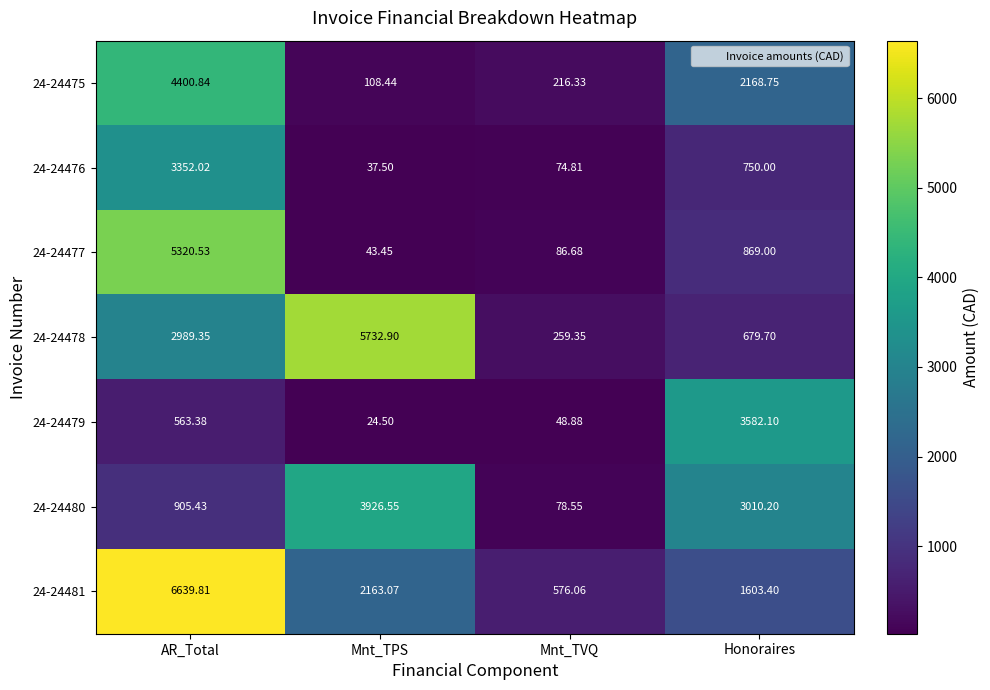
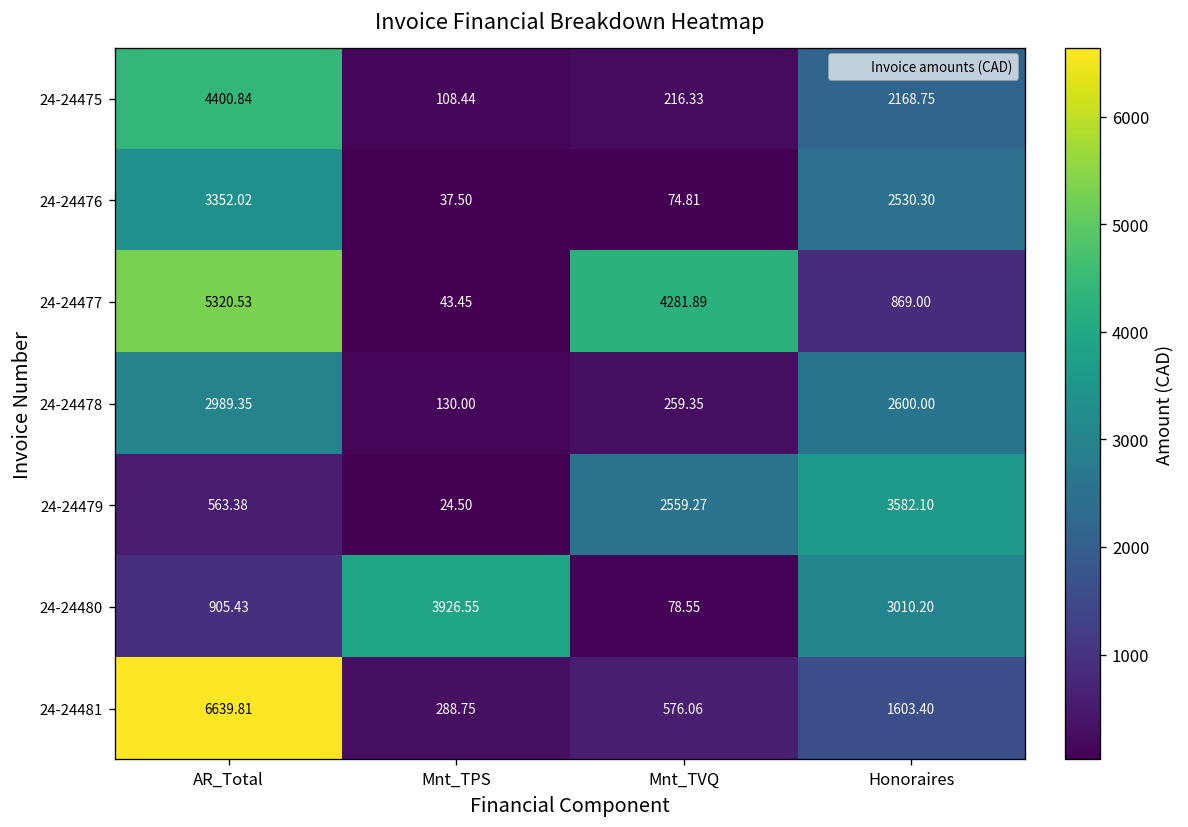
24-24476, Honoraires: 750.00 -> 2530.30
24-24477, Mnt_TVQ: 86.68 -> 4281.89
24-24478, Mnt_TPS: 5732.90 -> 130.00
24-24478, Honoraires: 679.70 -> 2600.00
24-24479, Mnt_TVQ: 48.88 -> 2559.27
24-24481, Mnt_TPS: 2163.07 -> 288.75
